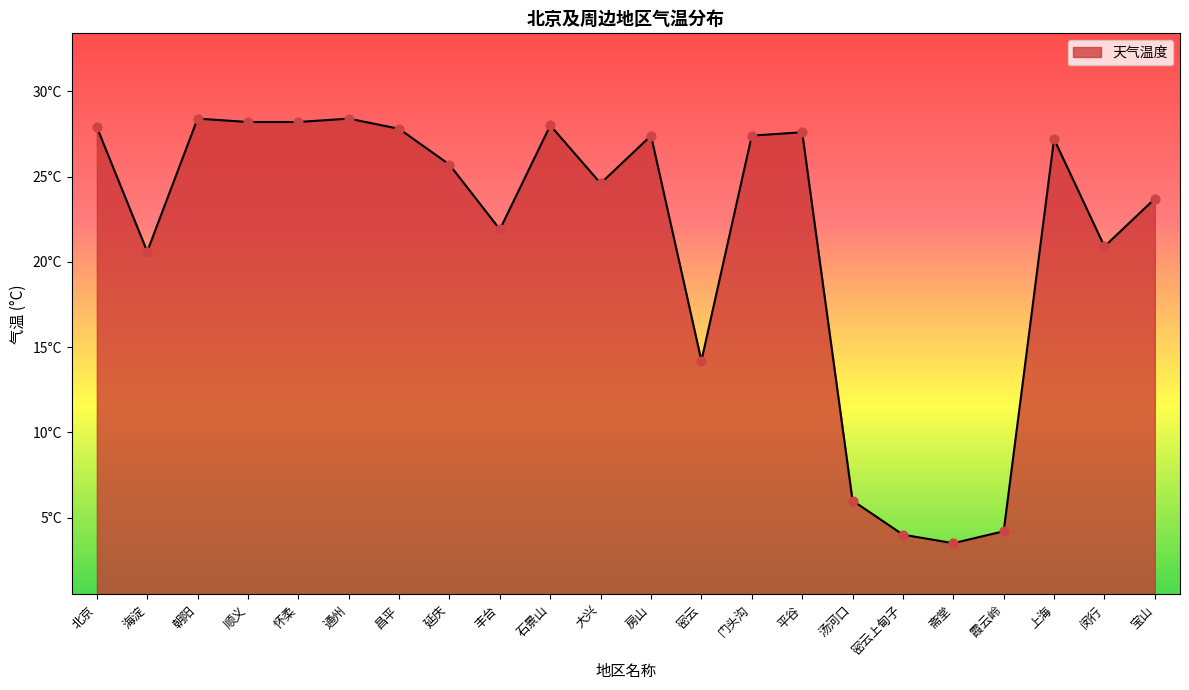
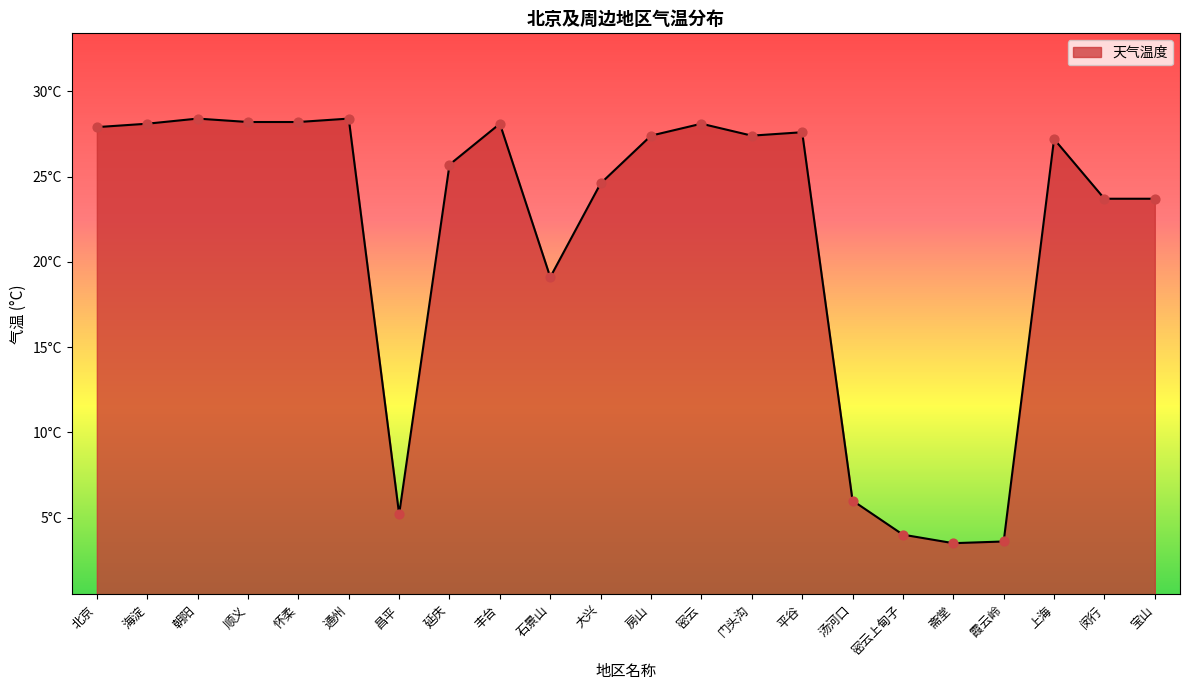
海淀: 20.6°C -> 28.1°C
昌平: 27.8°C -> 5.2°C
丰台: 21.9°C -> 28.1°C
石景山: 28.0°C -> 19.1°C
密云: 14.2°C -> 28.1°C
霞云岭: 4.2°C -> 3.6°C
闵行: 20.9°C -> 23.7°C
